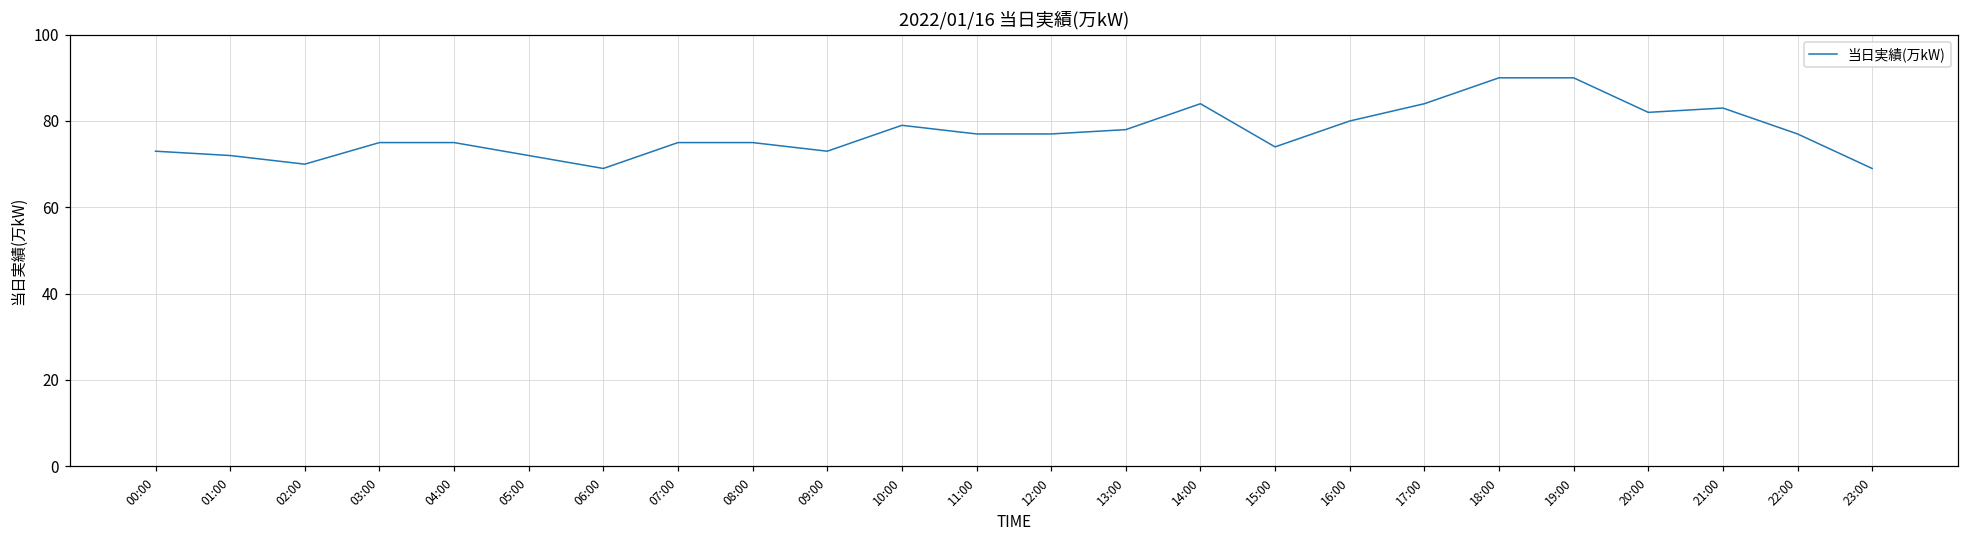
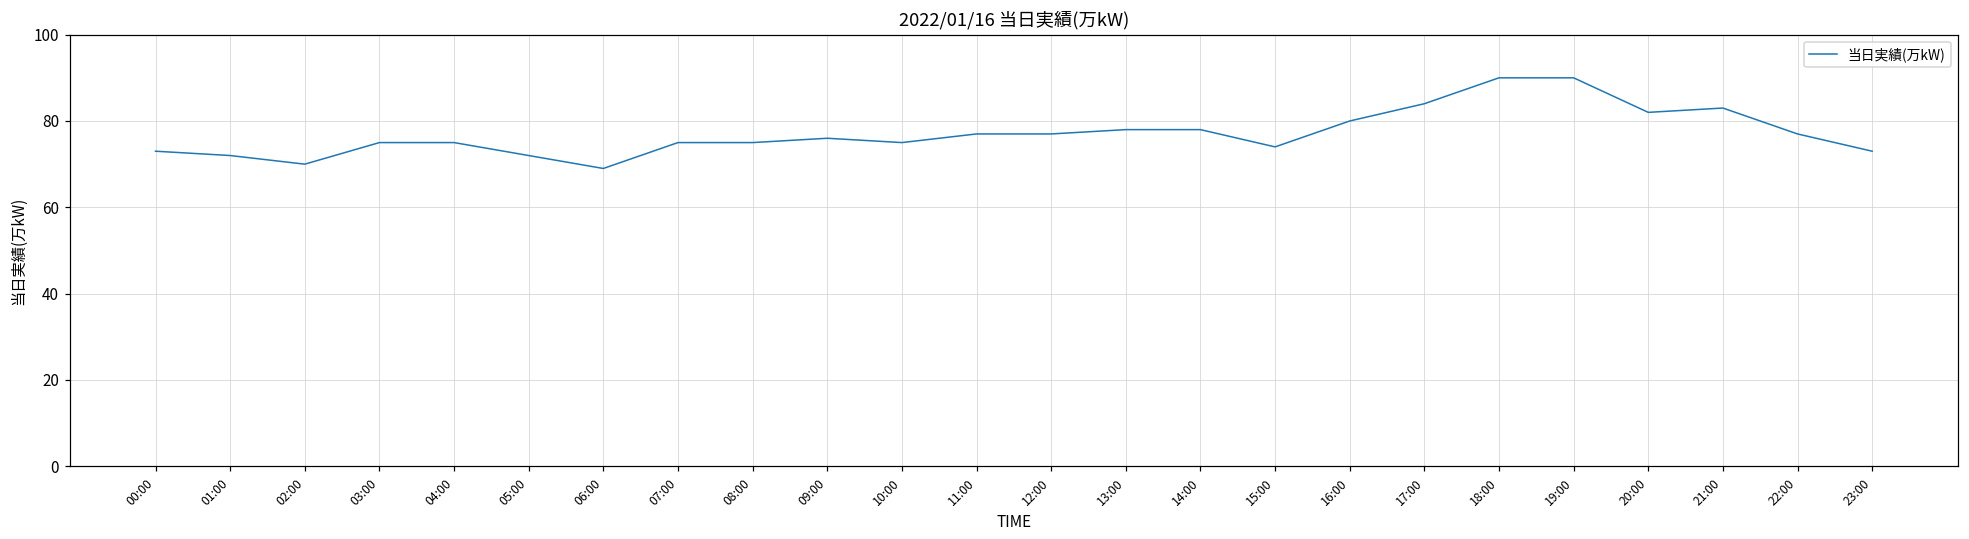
09:00: 73 -> 76
10:00: 79 -> 75
14:00: 84 -> 78
23:00: 69 -> 73
